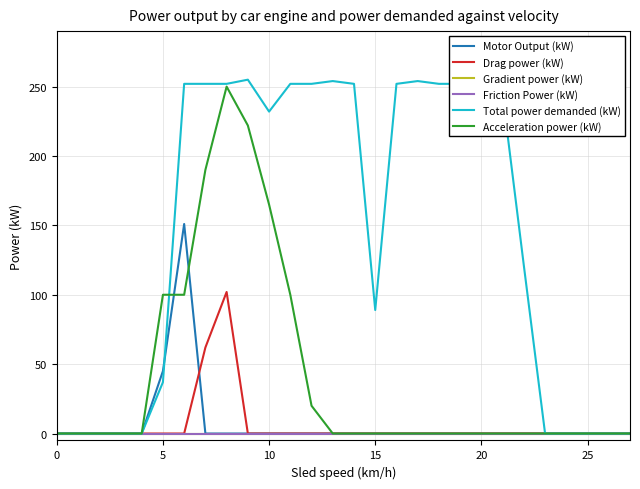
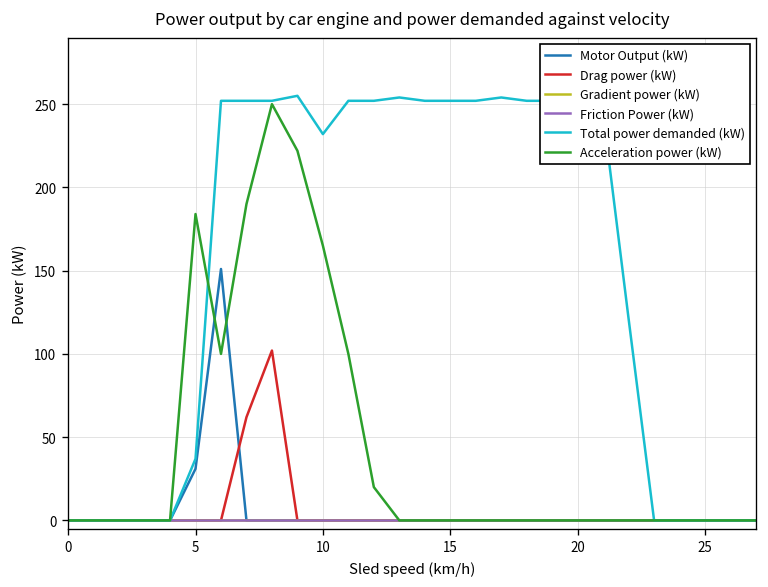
Motor Output (kW), 5: 45 -> 31
Acceleration power (kW), 5: 100 -> 184
Total power demanded (kW), 15: 89 -> 252
